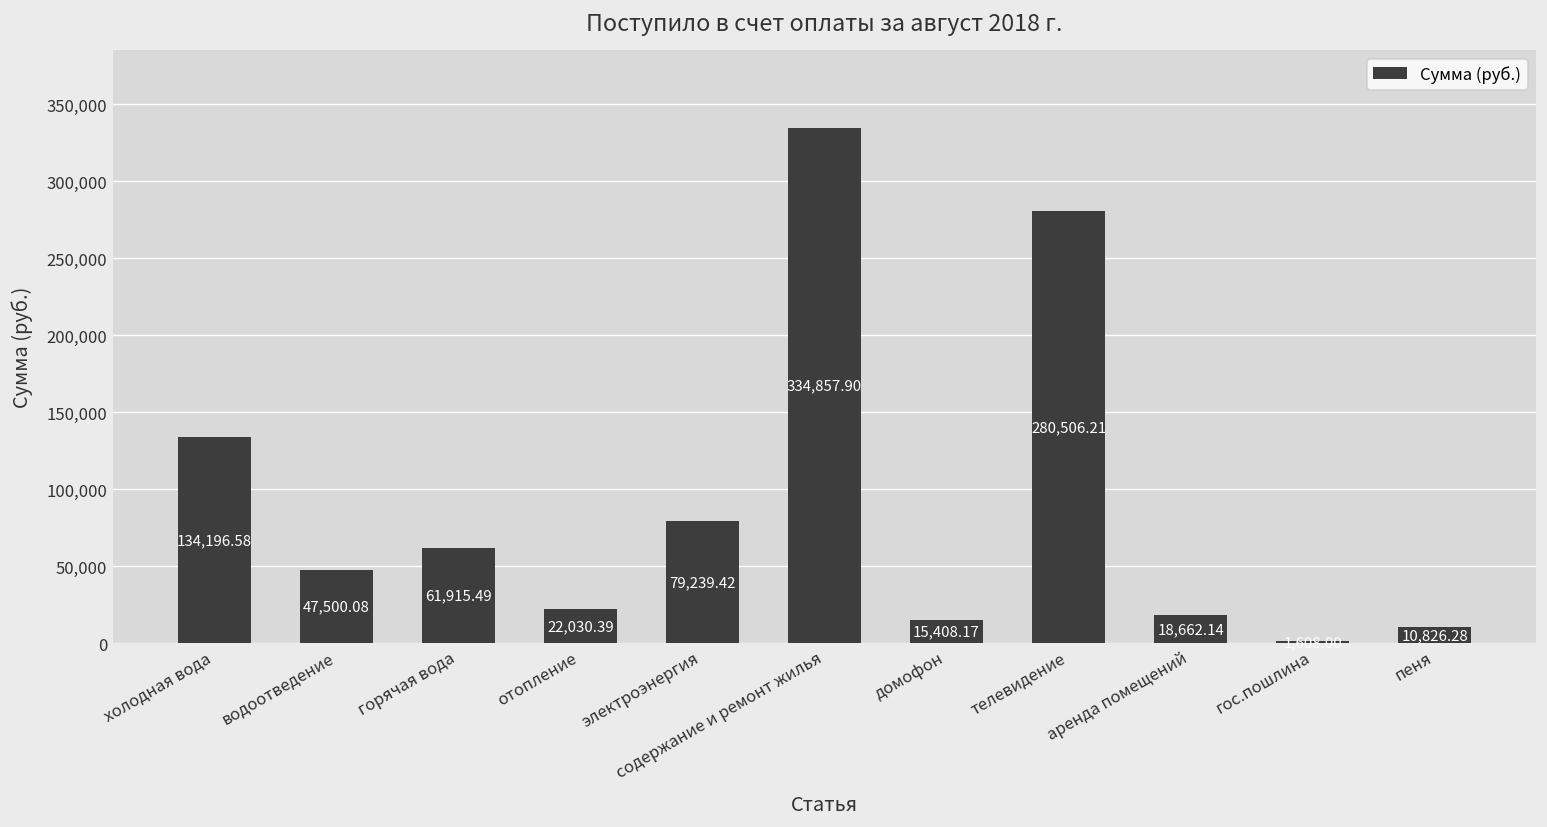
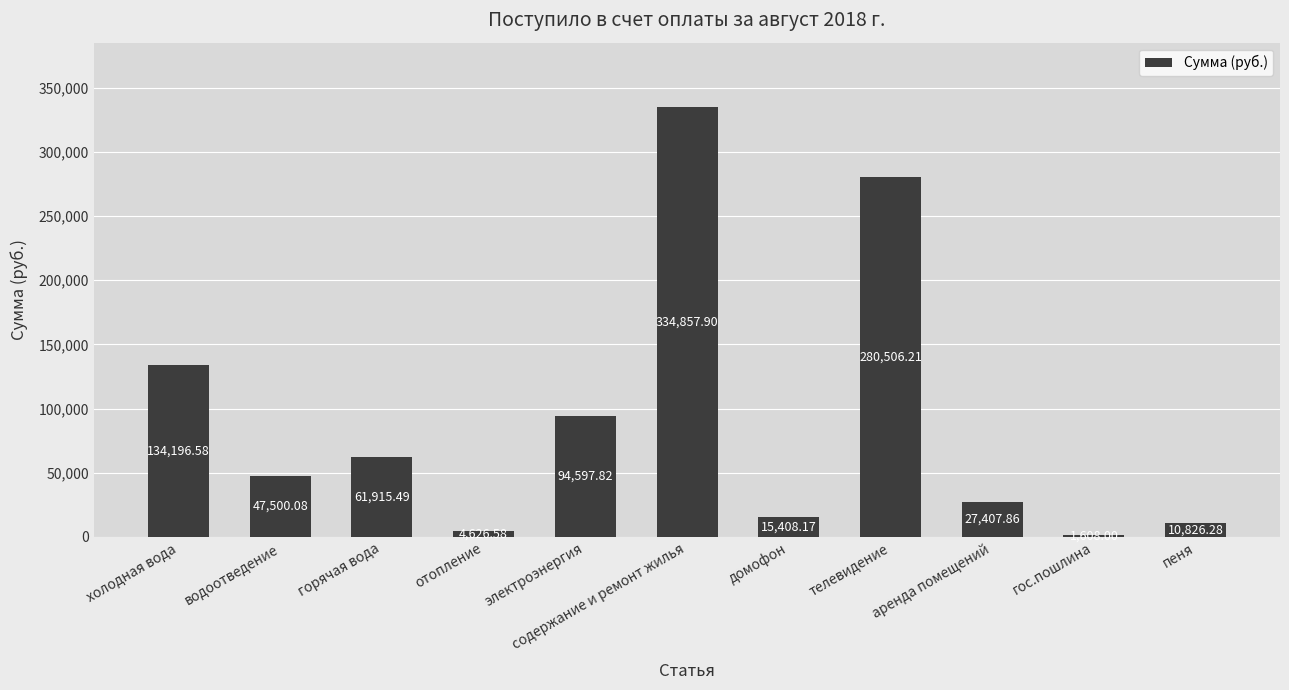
отопление: 22,000 -> 5,000
электроэнергия: 79,239.42 -> 94,597.82
аренда помещений: 18,662.14 -> 27,407.86
